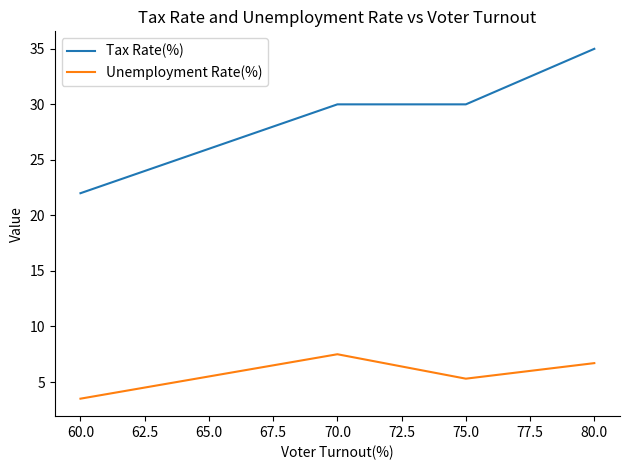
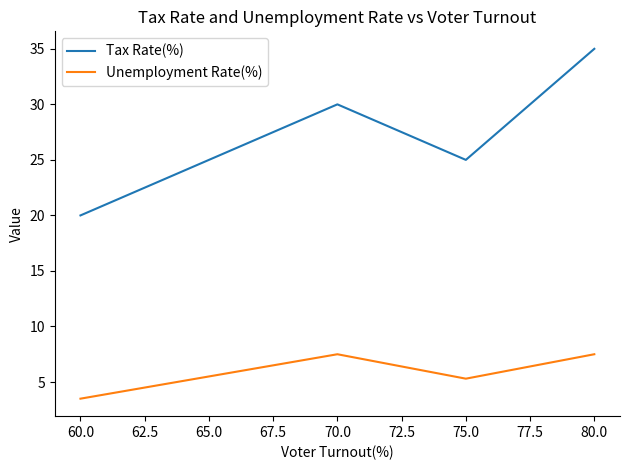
Tax Rate(%), 60.0: 22 -> 20
Tax Rate(%), 75.0: 30 -> 25
Unemployment Rate(%), 80.0: 6.7 -> 7.5
